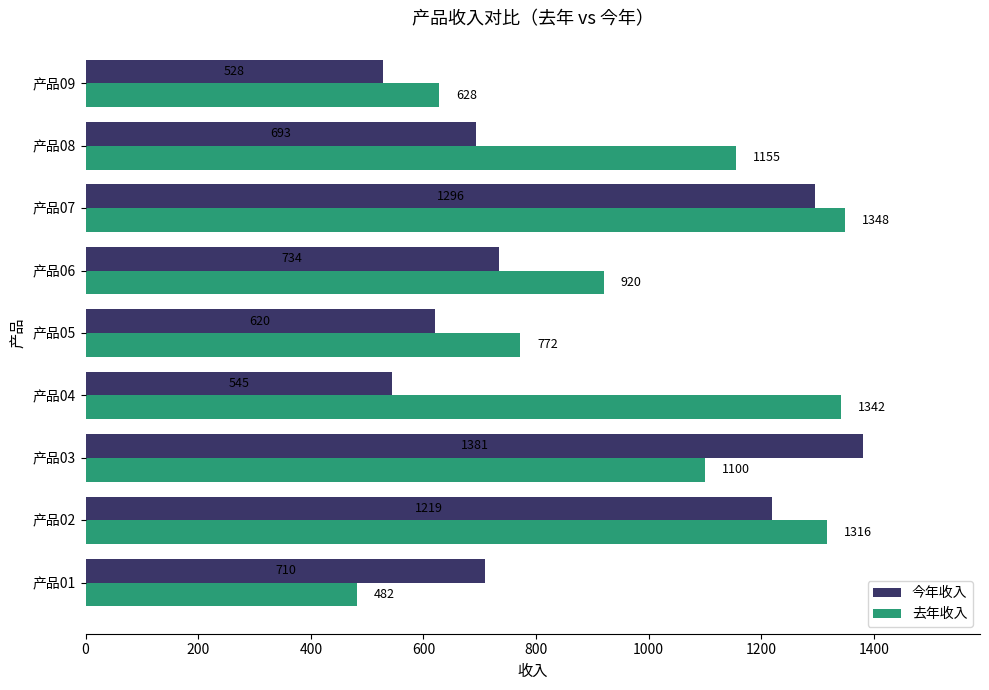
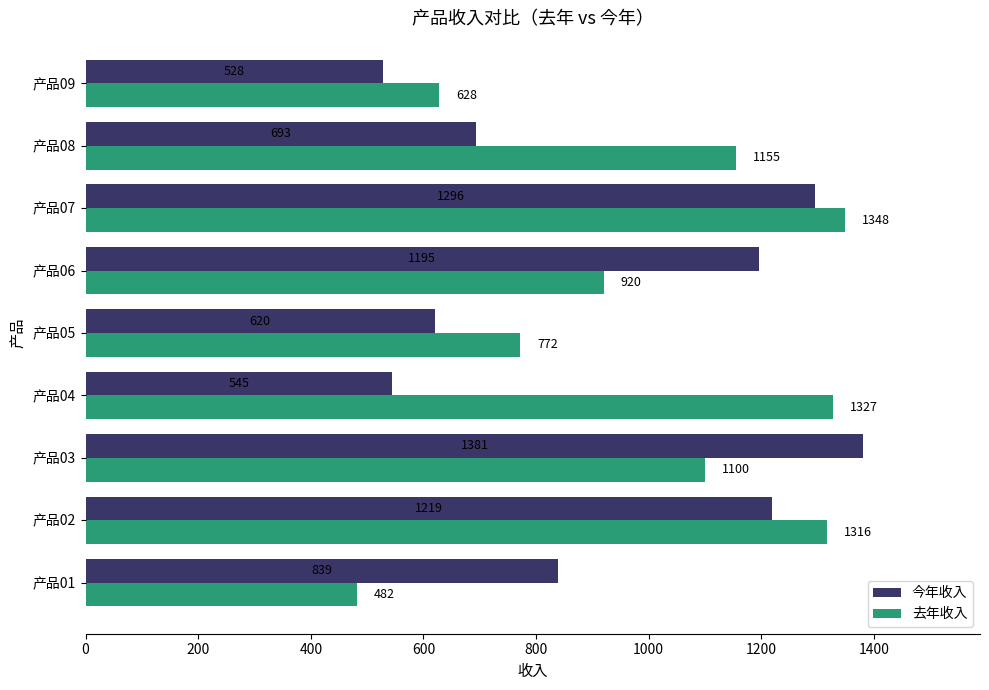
今年收入, 产品06: 734 -> 1195
去年收入, 产品04: 1342 -> 1327
今年收入, 产品01: 710 -> 839
